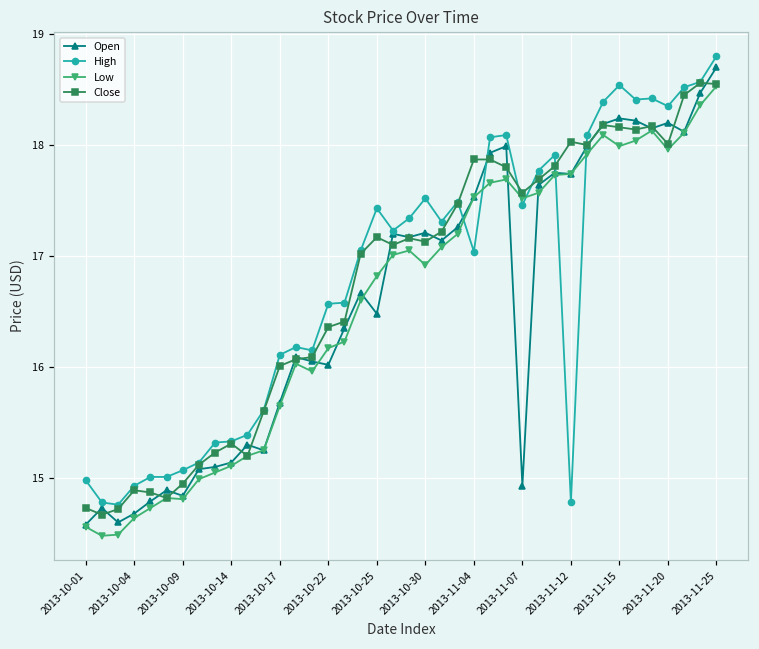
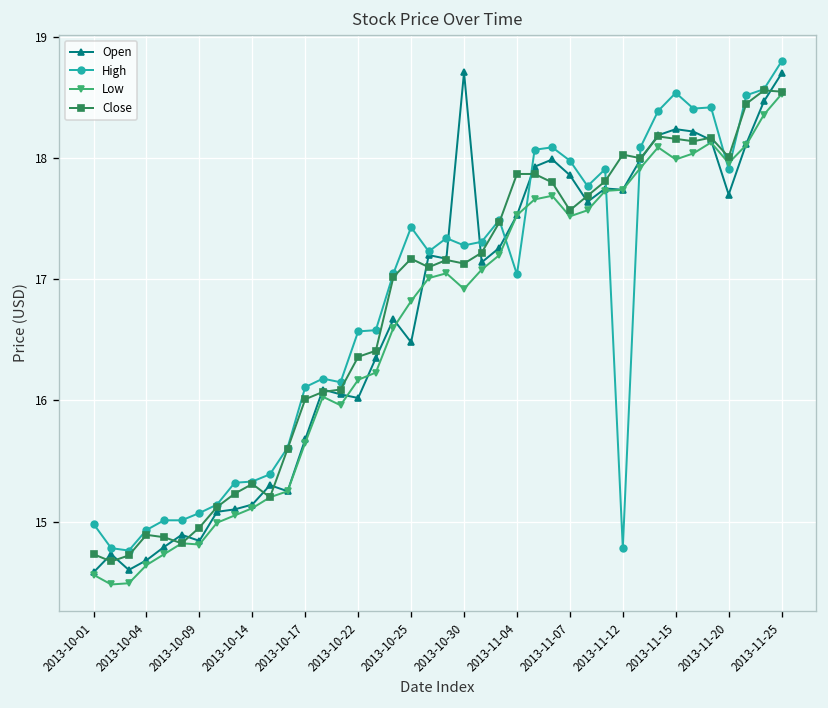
Open, 2013-10-30: 17.21 -> 18.71
High, 2013-10-30: 17.52 -> 17.28
Open, 2013-11-07: 14.93 -> 17.86
High, 2013-11-07: 17.46 -> 17.98
Open, 2013-11-20: 18.2 -> 17.7
High, 2013-11-20: 18.35 -> 17.91
